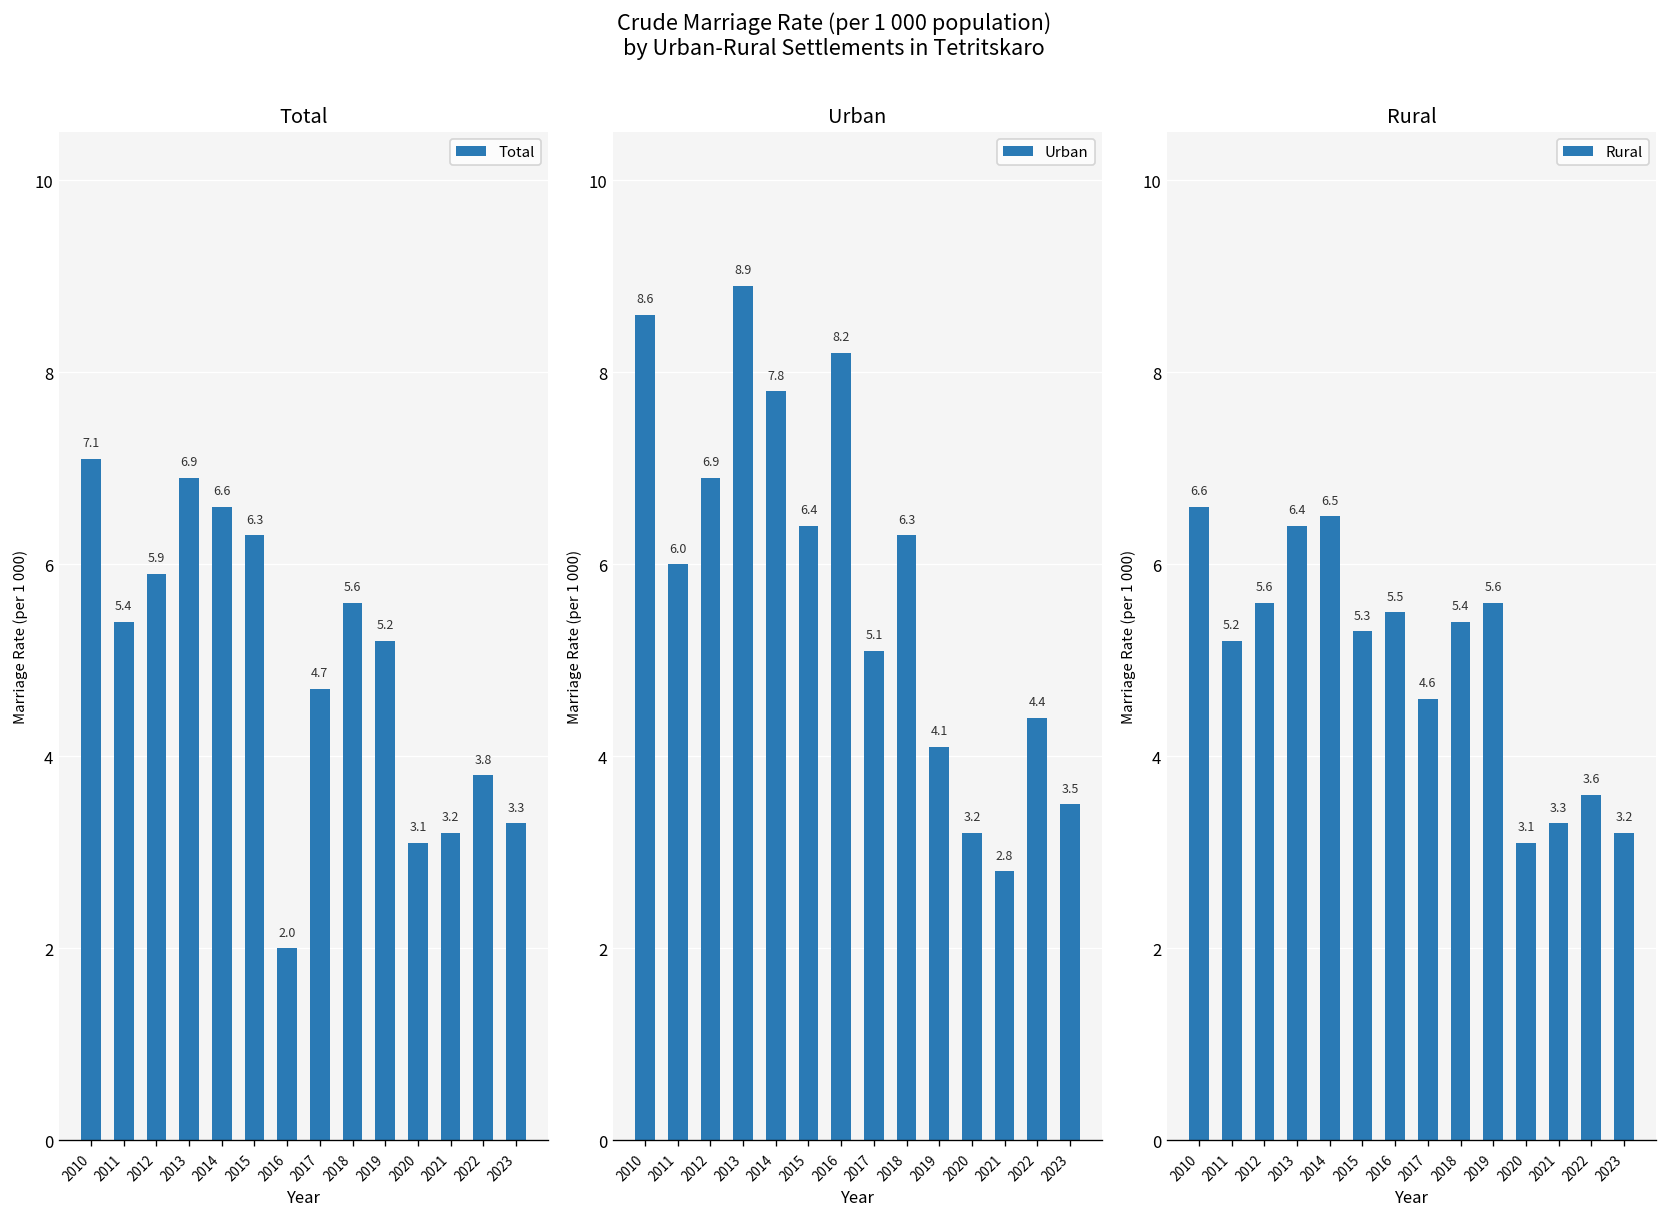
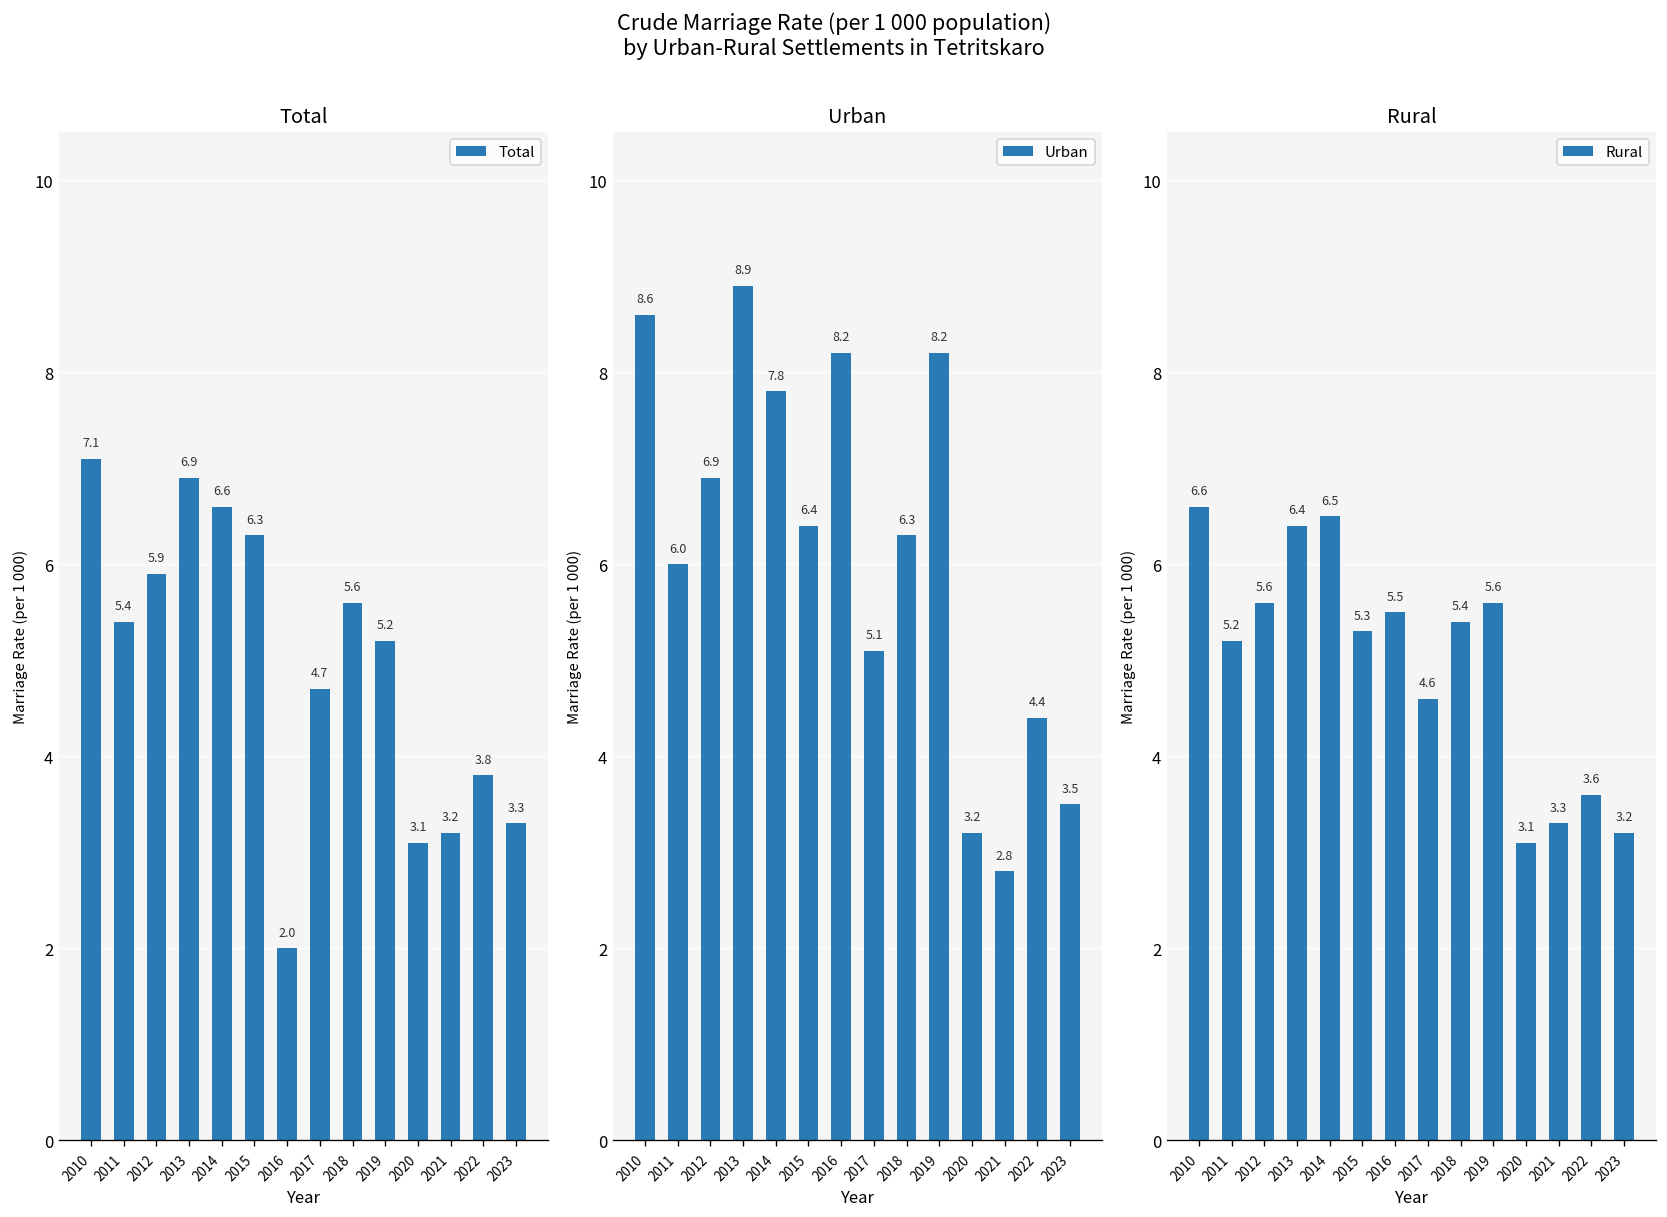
Urban, 2019: 4.1 -> 8.2
